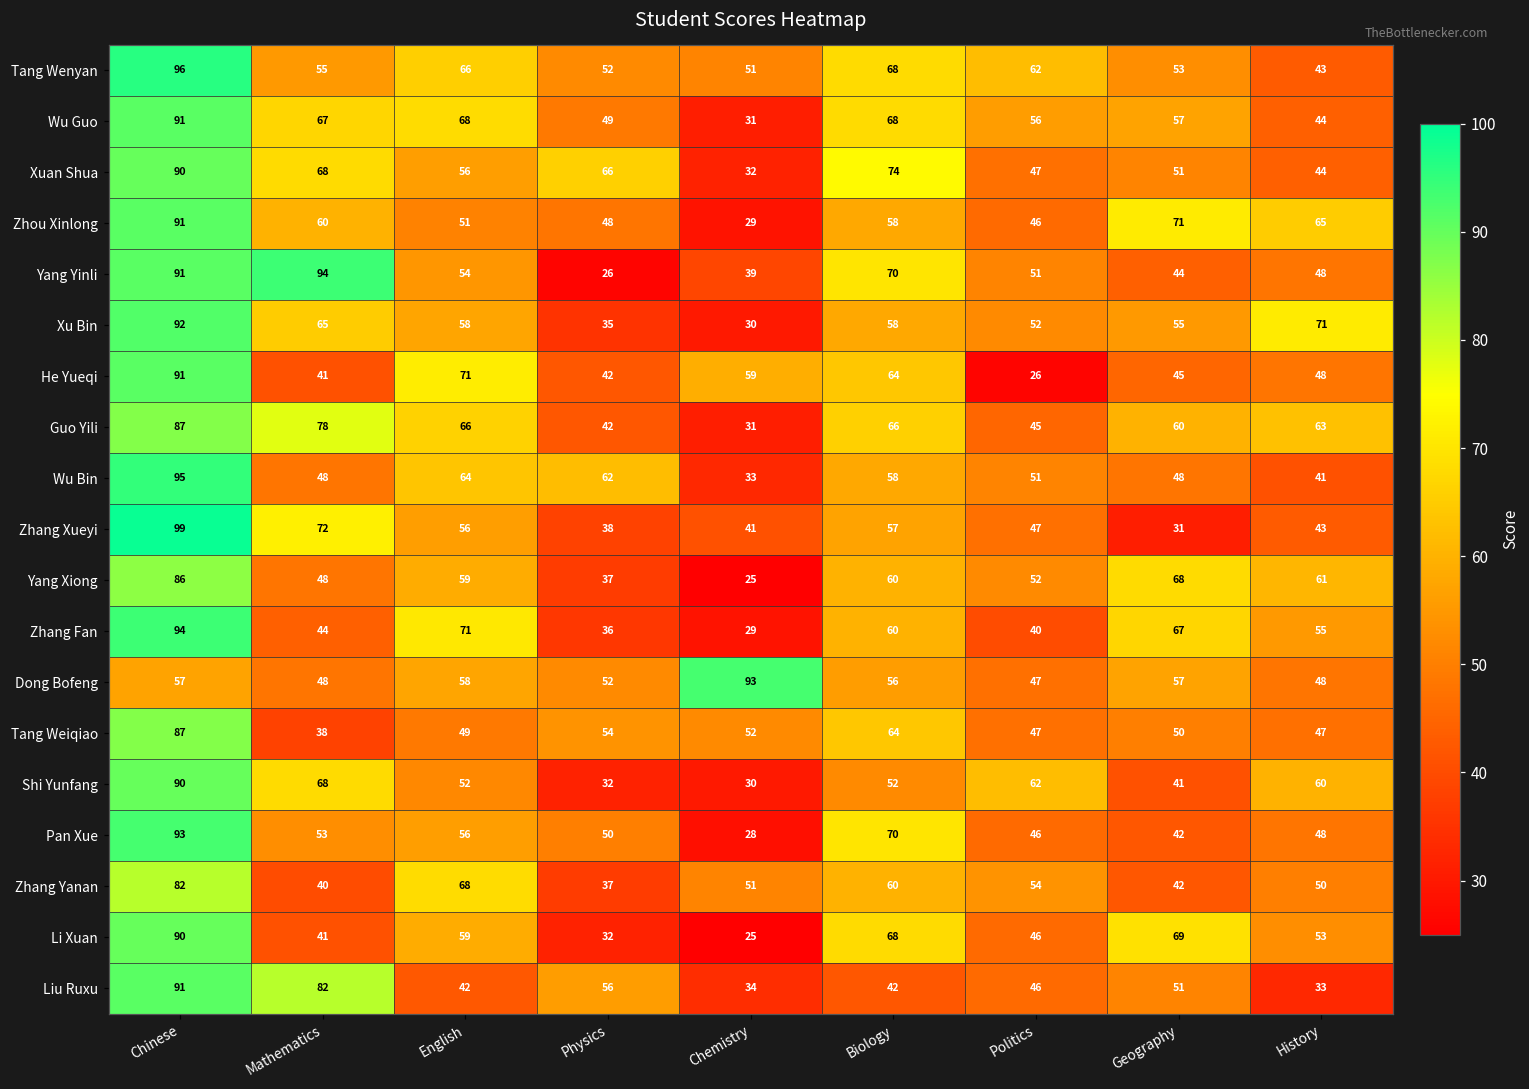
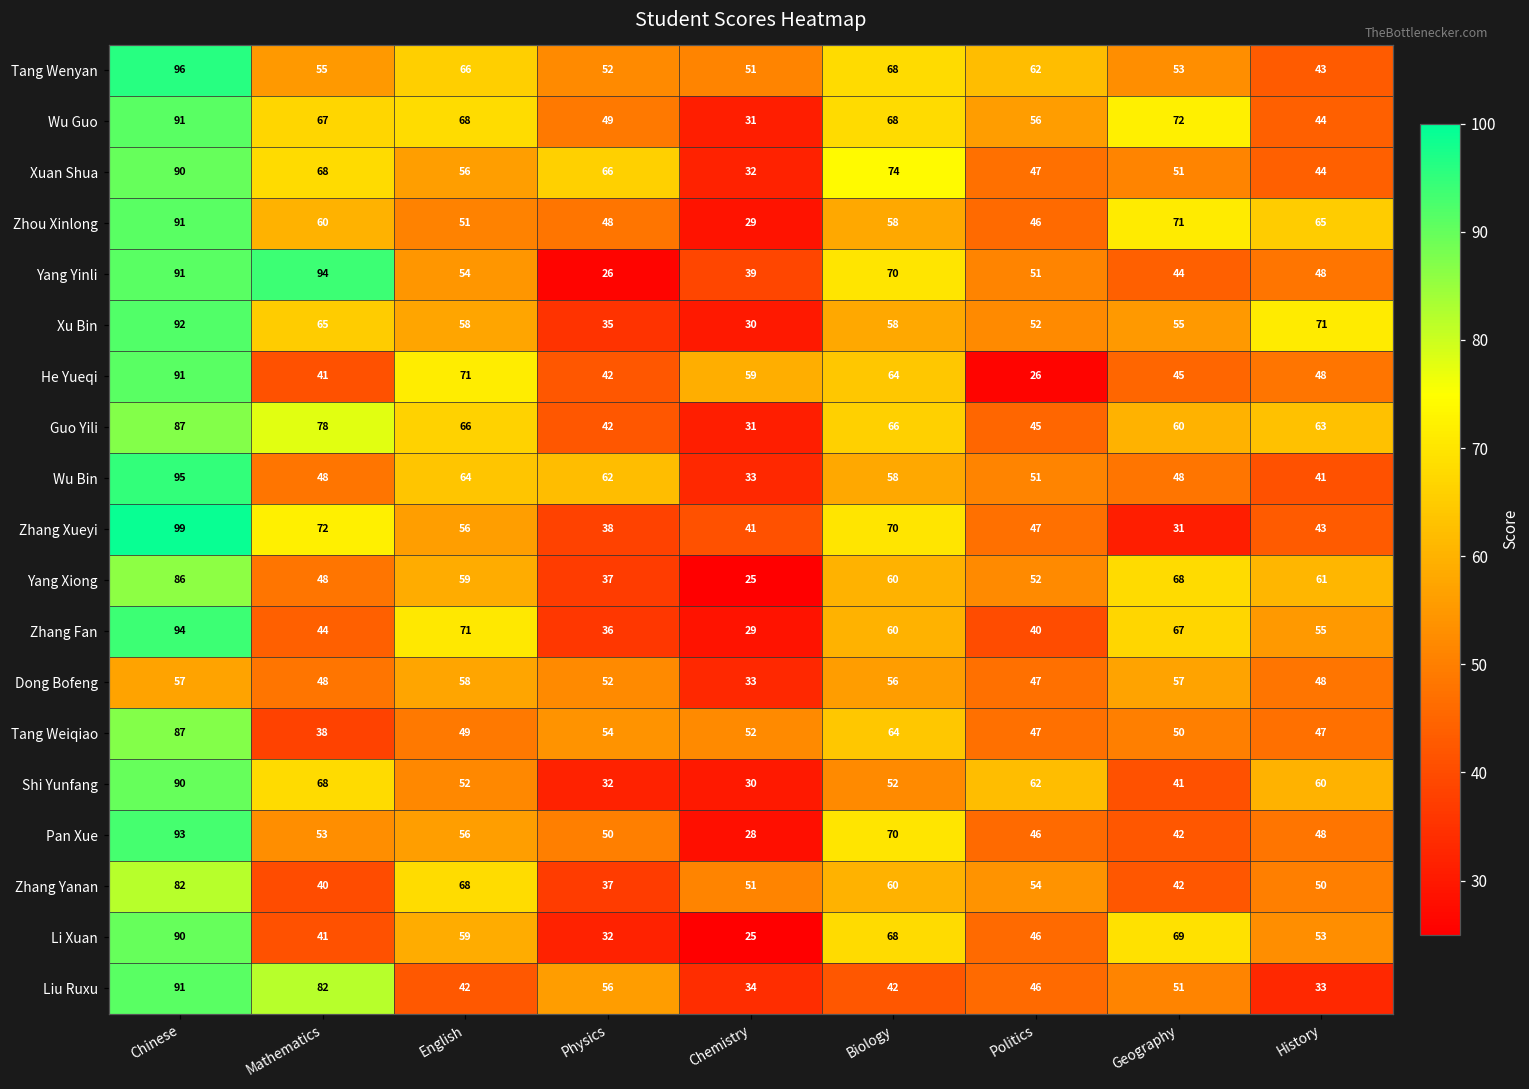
Wu Guo, Geography: 57 -> 72
Zhang Xueyi, Biology: 57 -> 70
Dong Bofeng, Chemistry: 93 -> 33
